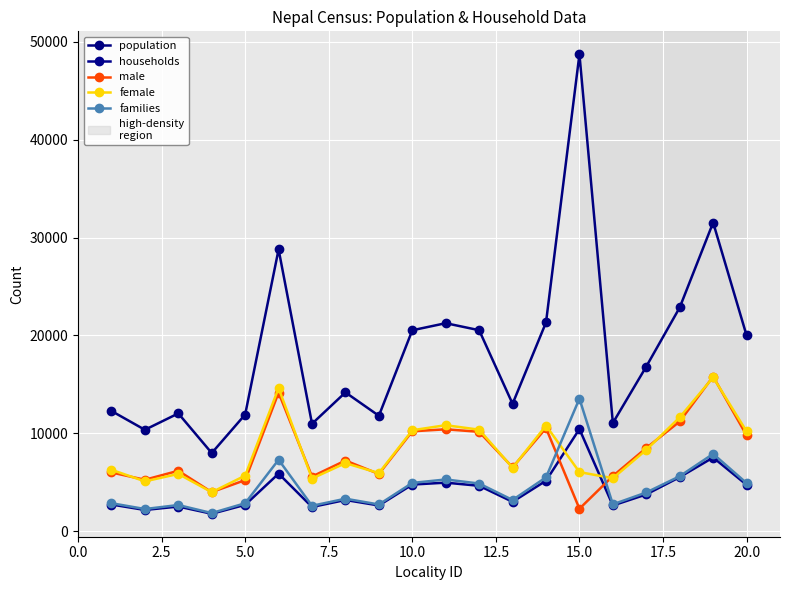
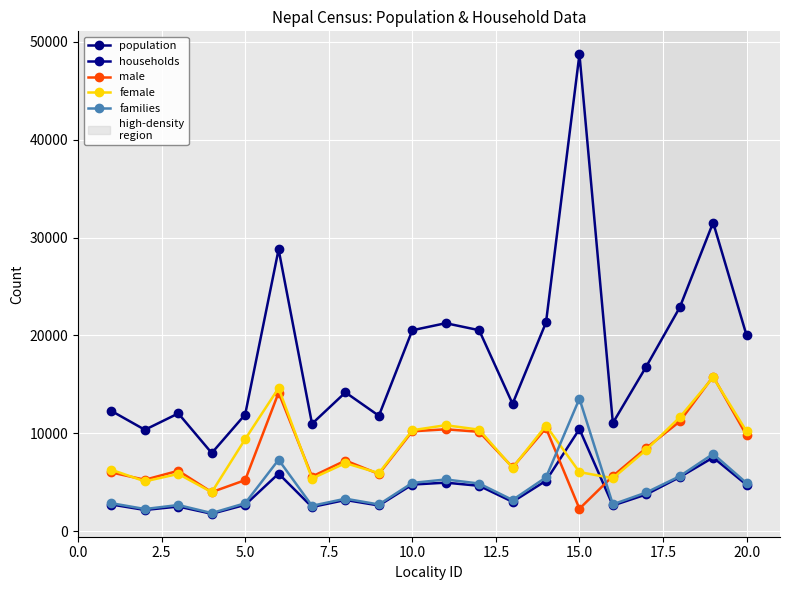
female, 5.0: 6000 -> 9000
